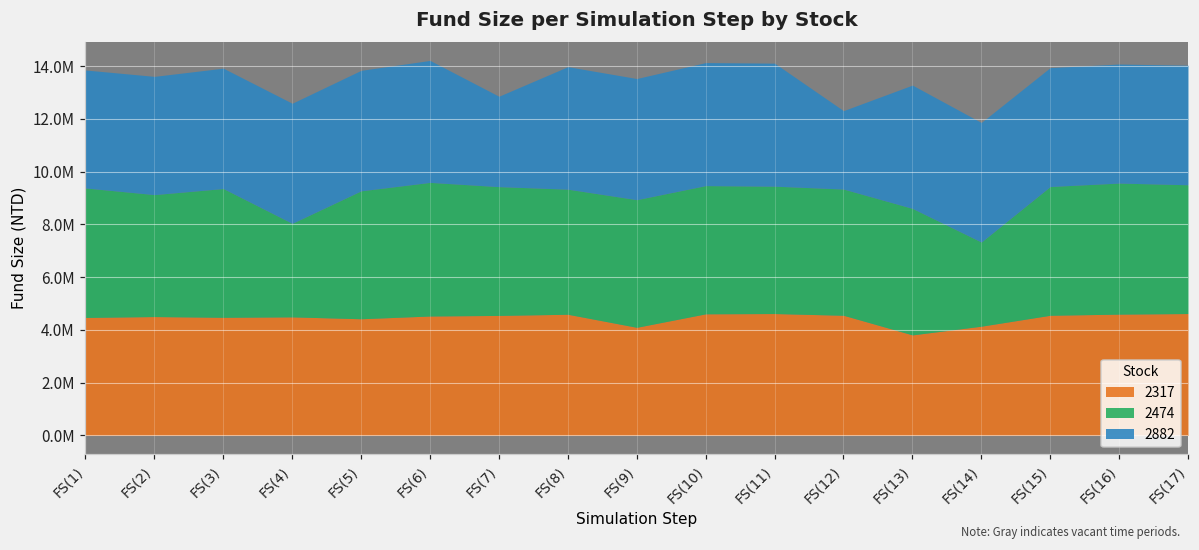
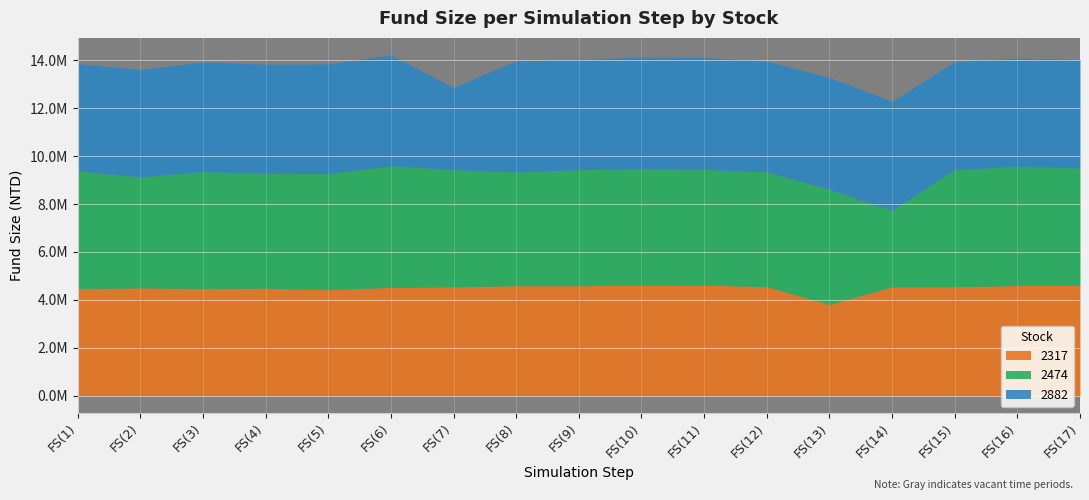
2474, FS(4): 3500000 -> 4800000
2317, FS(9): 4100000 -> 4600000
2882, FS(12): 3000000 -> 4600000
2317, FS(14): 4100000 -> 4500000
